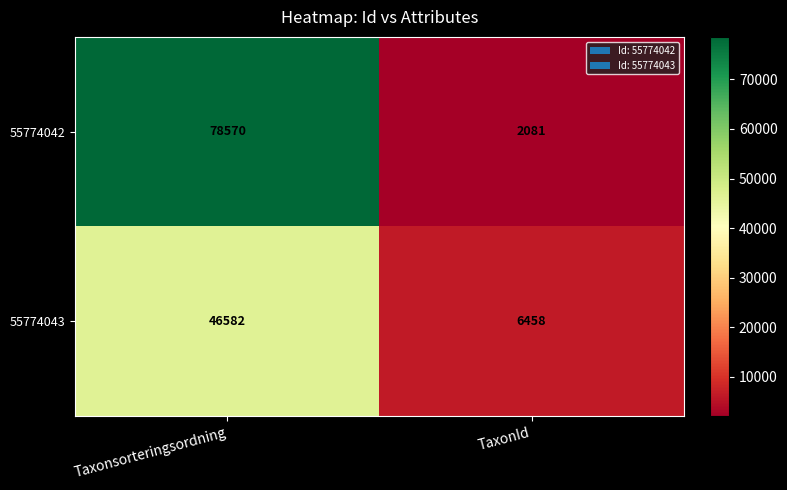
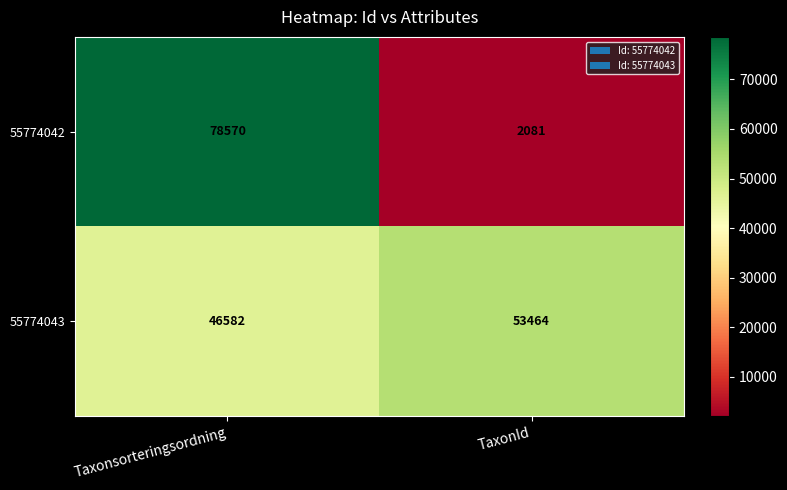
55774043, TaxonId: 6458 -> 53464
